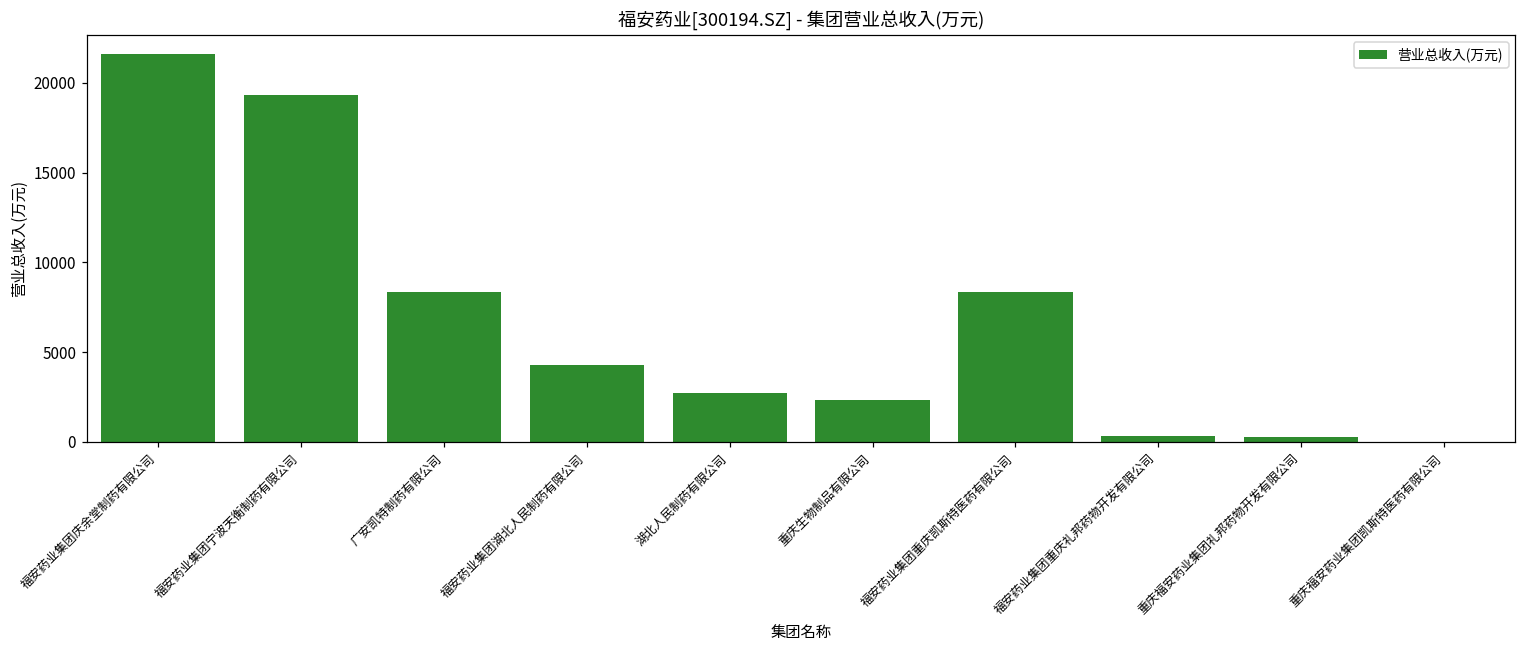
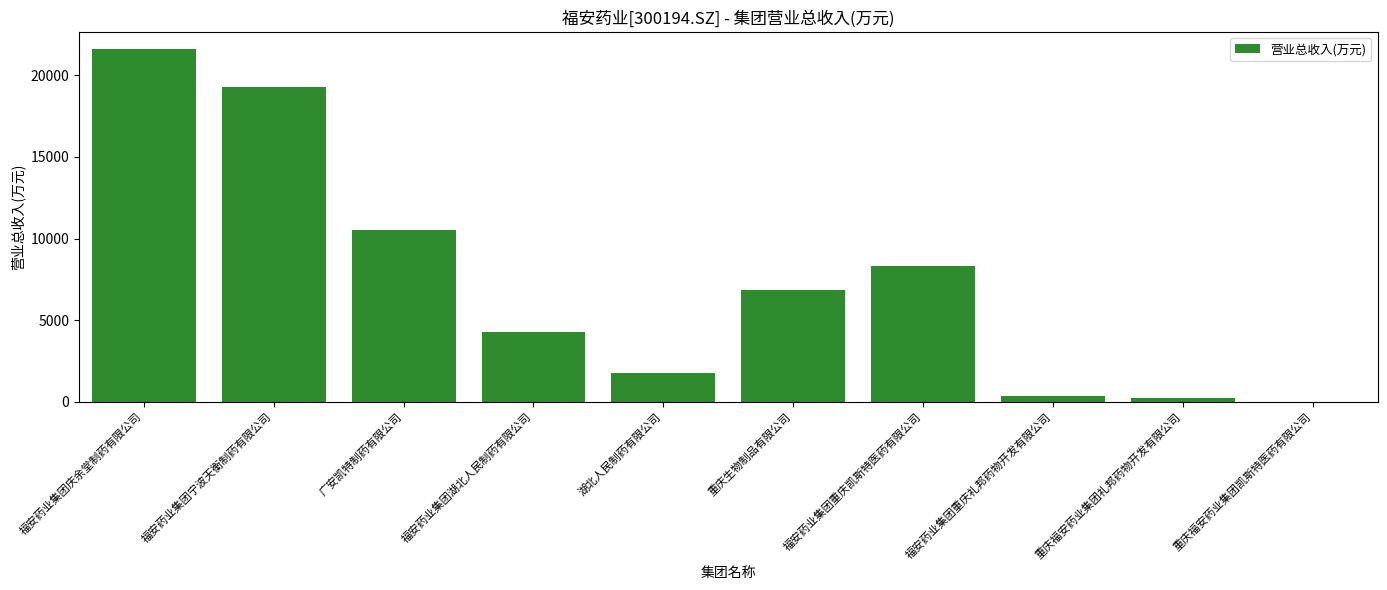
广安凯特制药有限公司: 8400 -> 10500
湖北人民制药有限公司: 2700 -> 1800
重庆生物制品有限公司: 2300 -> 6800
